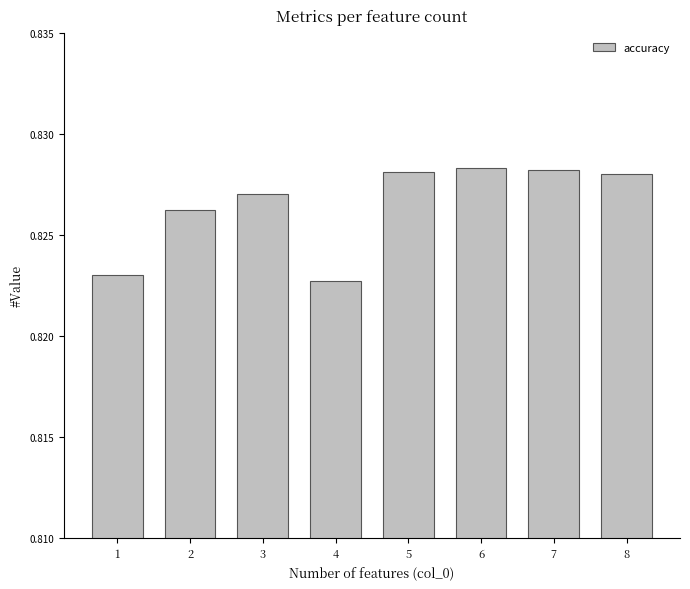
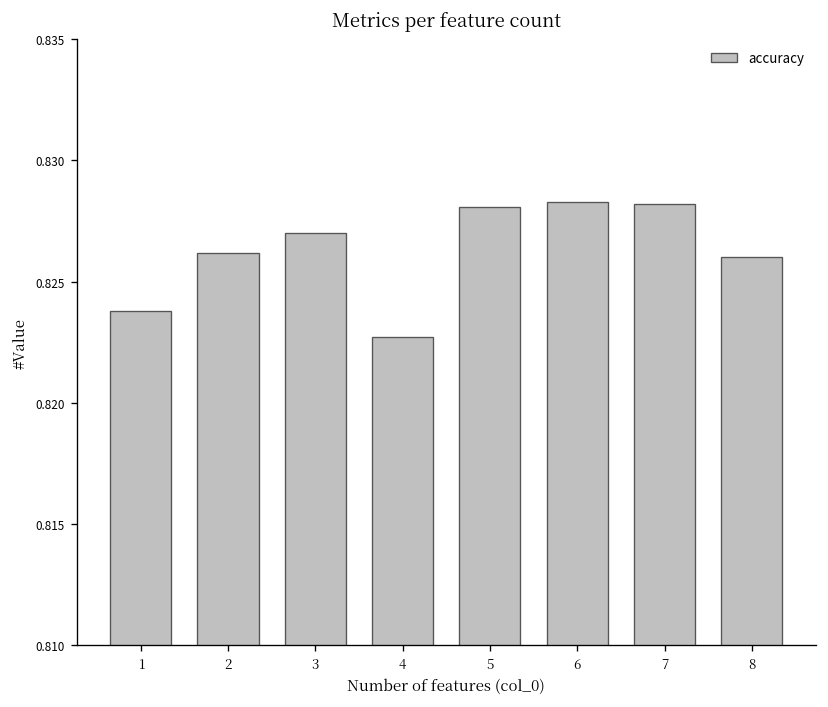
1: 0.8230 -> 0.8238
8: 0.828 -> 0.826
